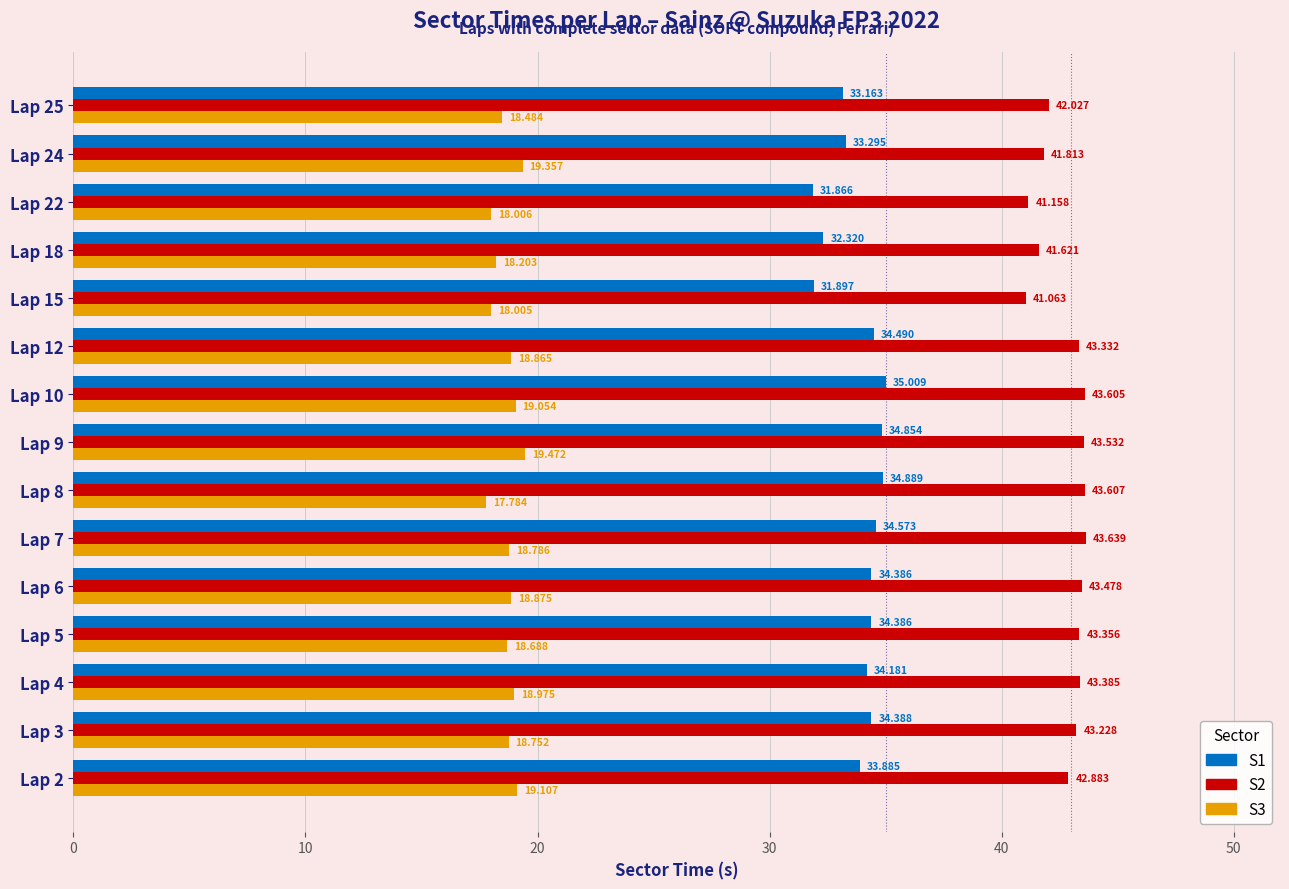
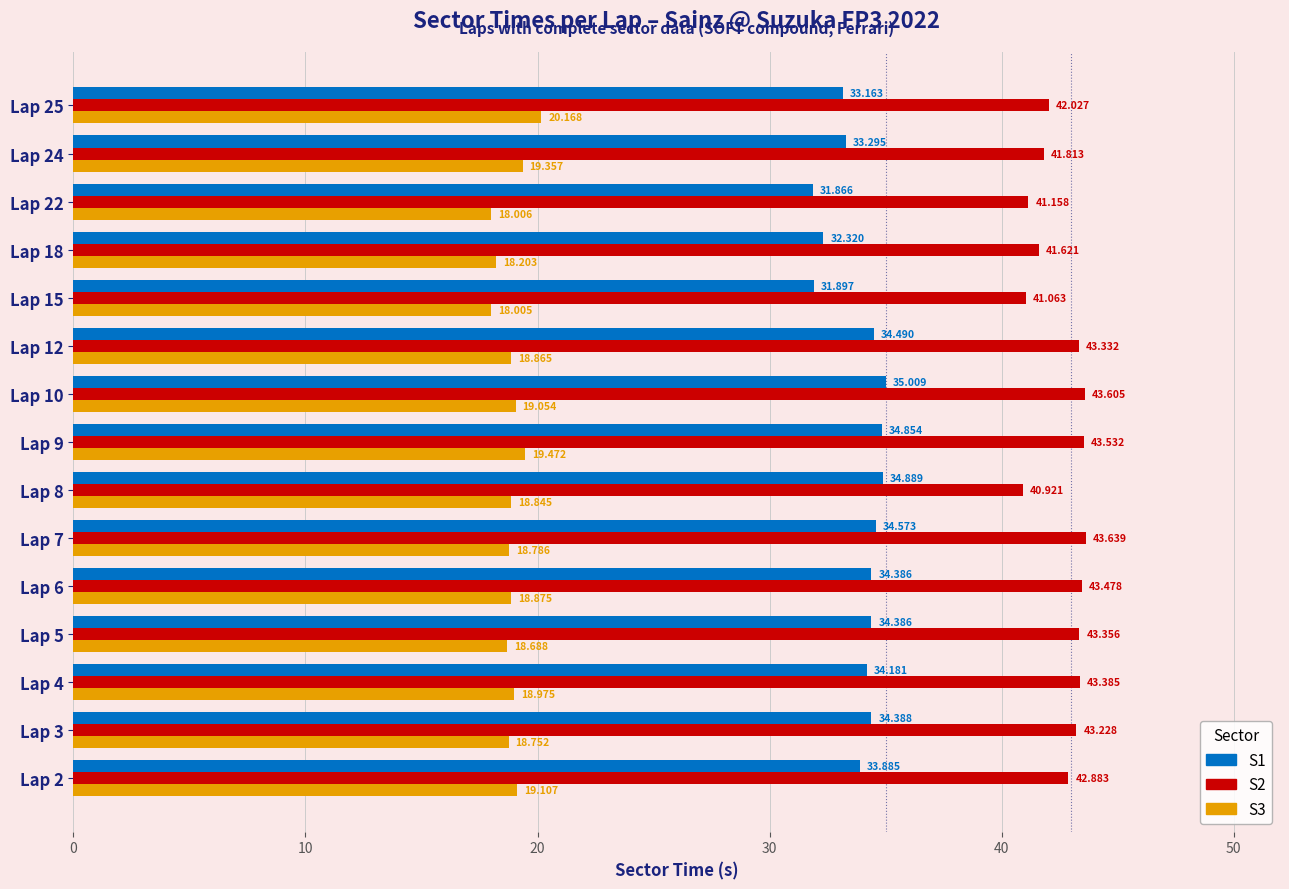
S3, Lap 25: 18.484 -> 20.168
S2, Lap 8: 43.607 -> 40.921
S3, Lap 8: 17.784 -> 18.845
